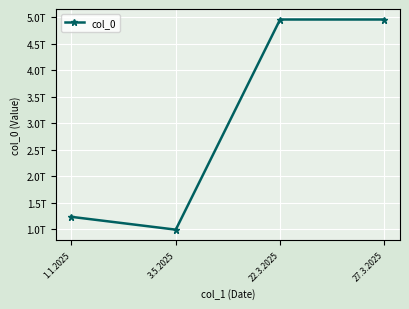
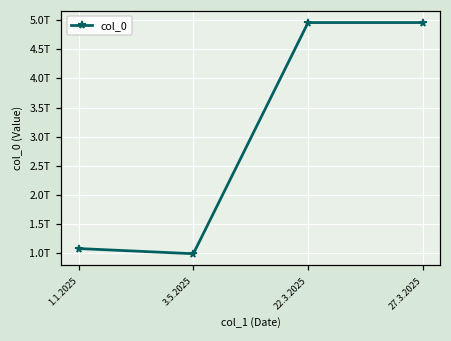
1.1.2025: 1.2T -> 1.1T
